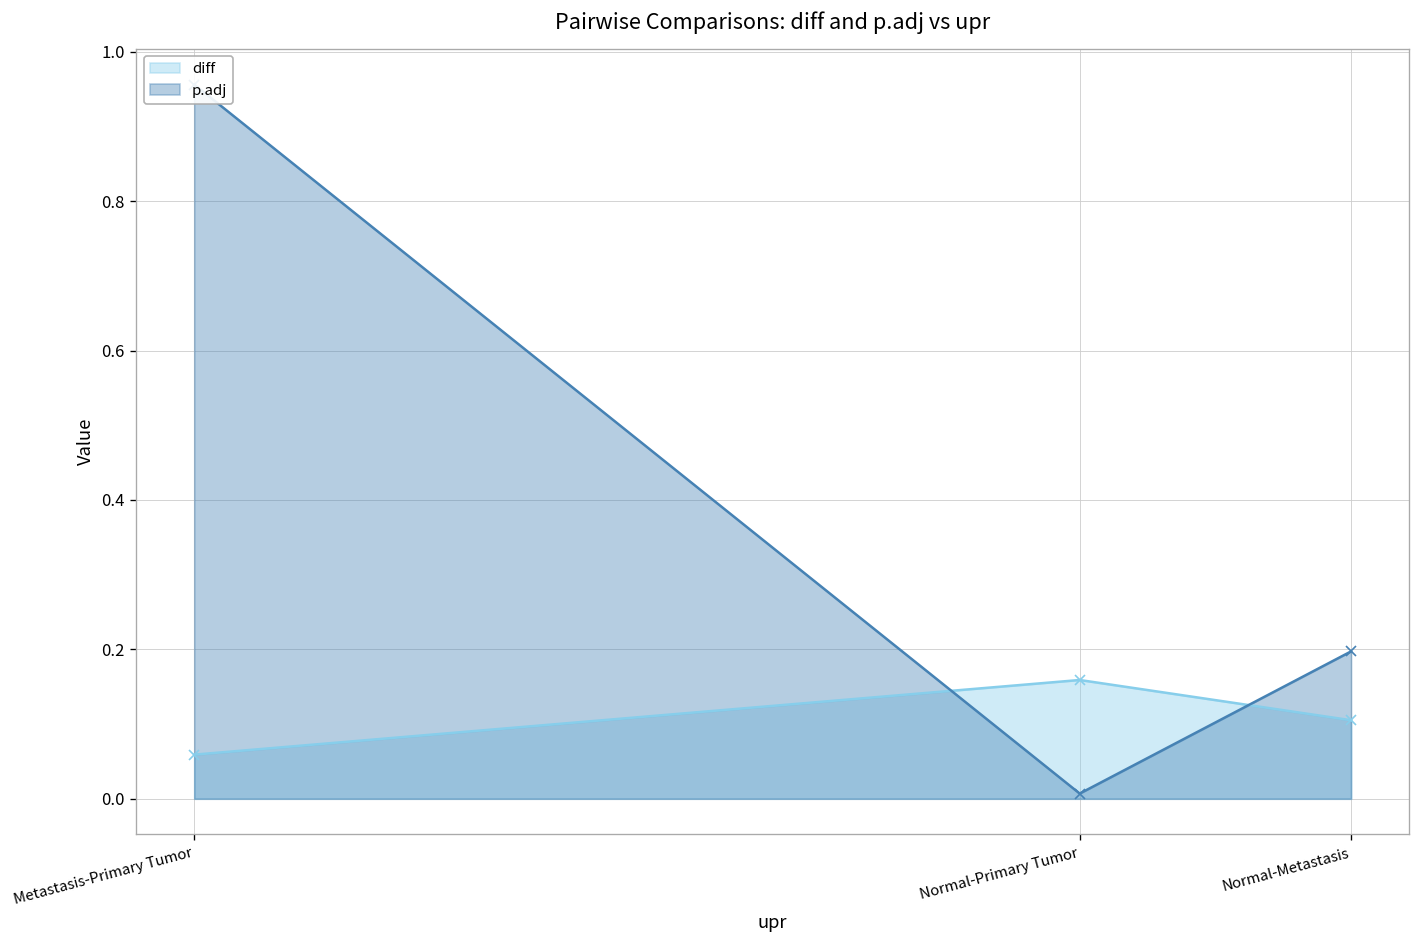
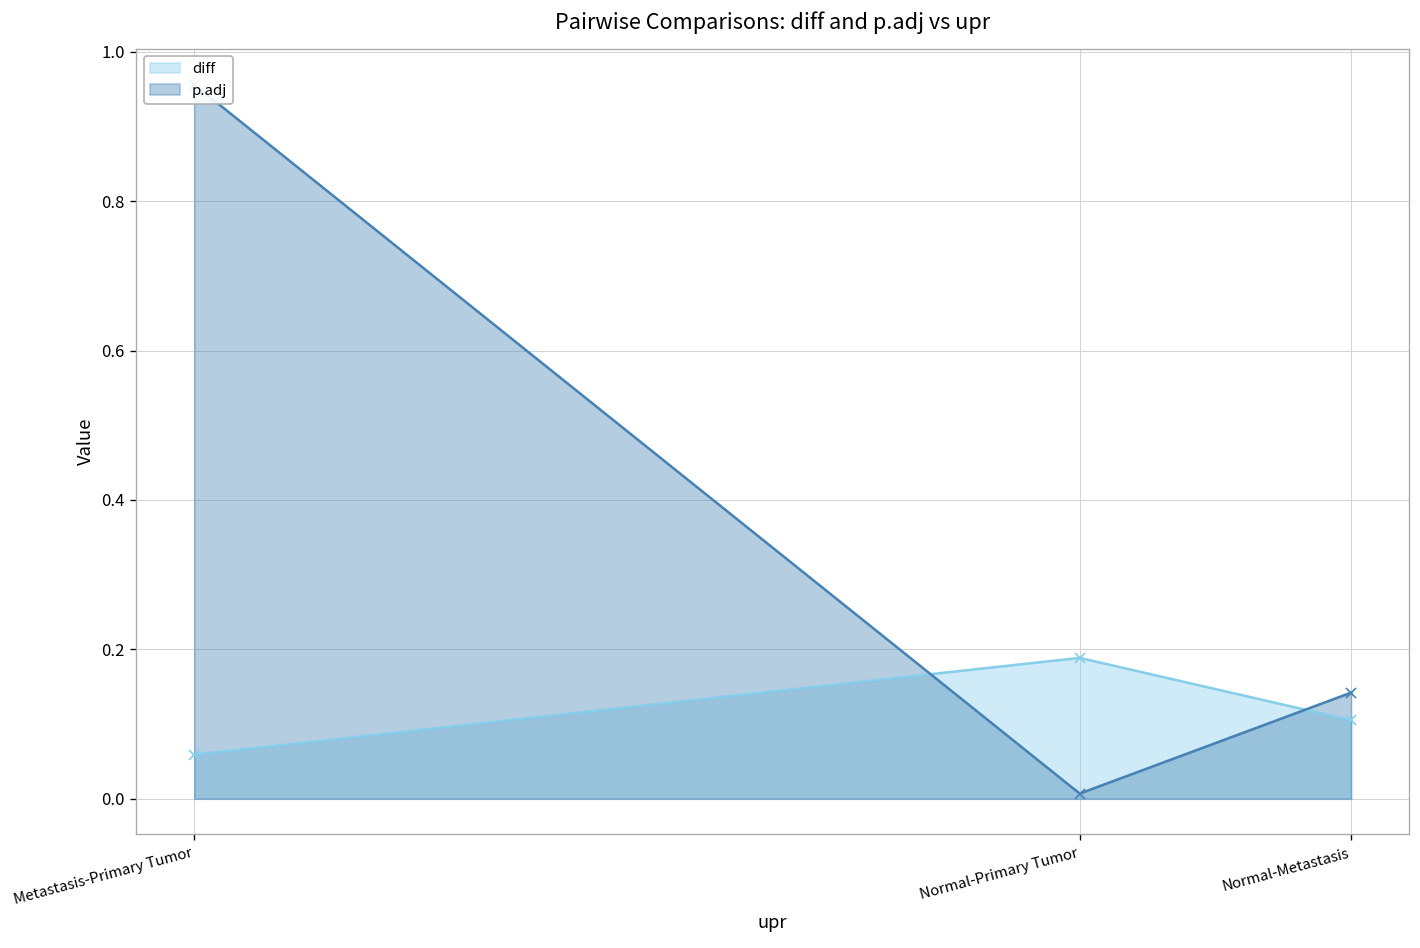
diff, Normal-Primary Tumor: 0.16 -> 0.19
p.adj, Normal-Metastasis: 0.20 -> 0.14
